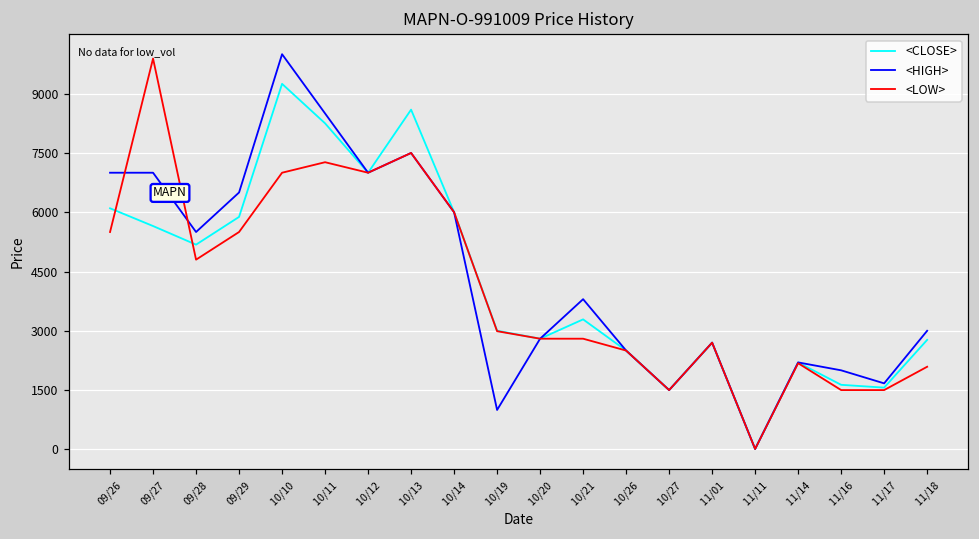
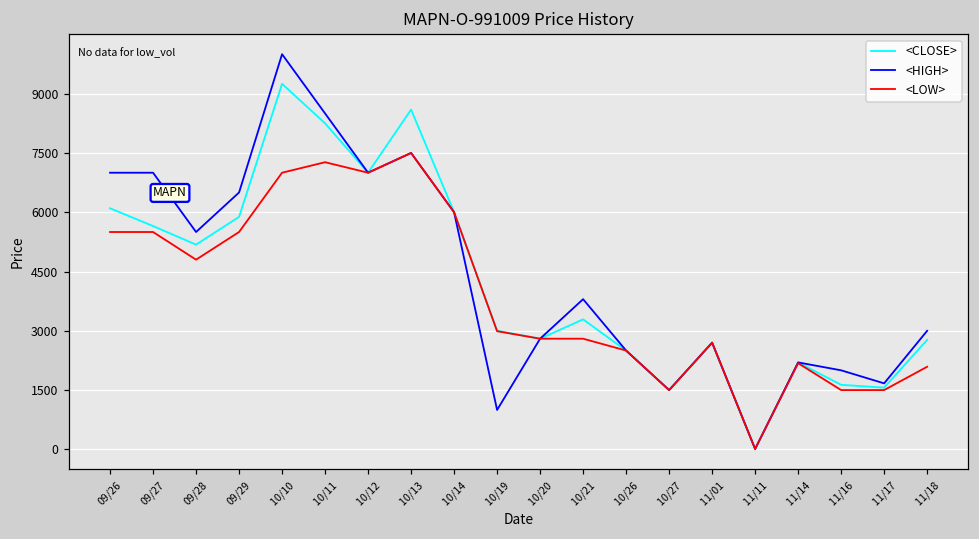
<LOW>, 09/27: 9900 -> 5500
